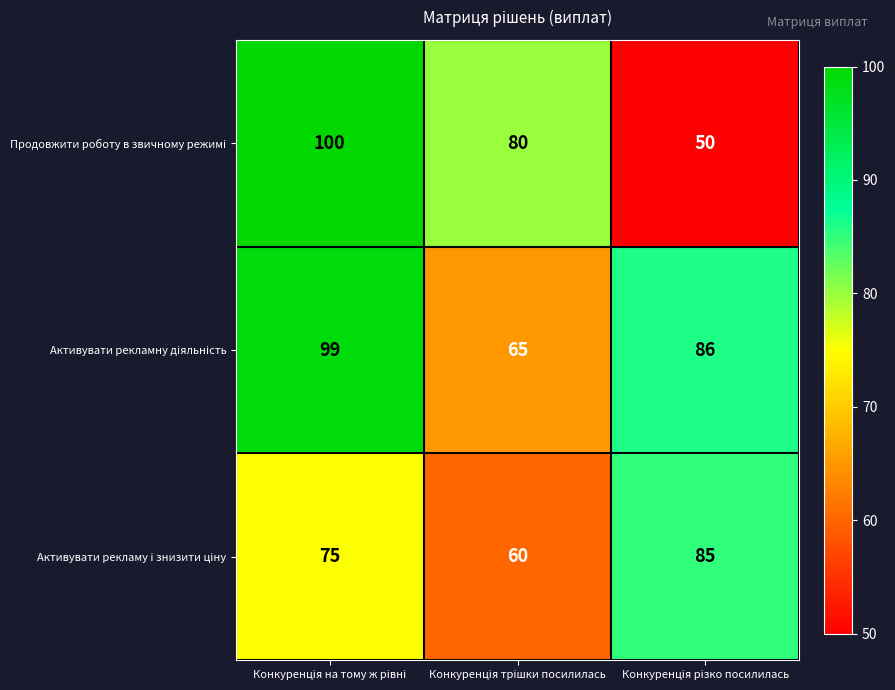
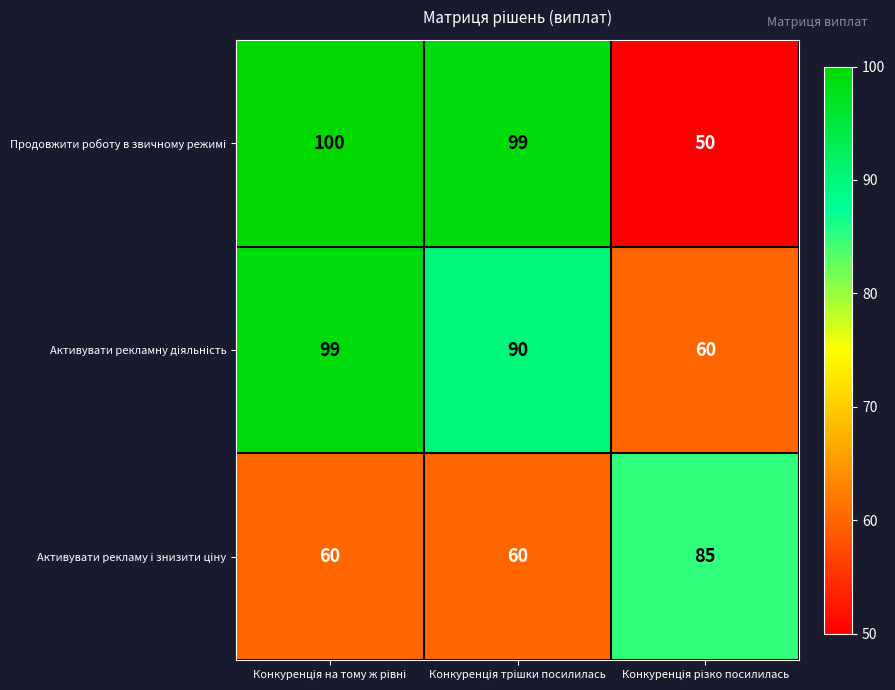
Продовжити роботу в звичному режимі, Конкуренція трішки посилилась: 80 -> 99
Активувати рекламну діяльність, Конкуренція трішки посилилась: 65 -> 90
Активувати рекламну діяльність, Конкуренція різко посилилась: 86 -> 60
Активувати рекламу і знизити ціну, Конкуренція на тому ж рівні: 75 -> 60
